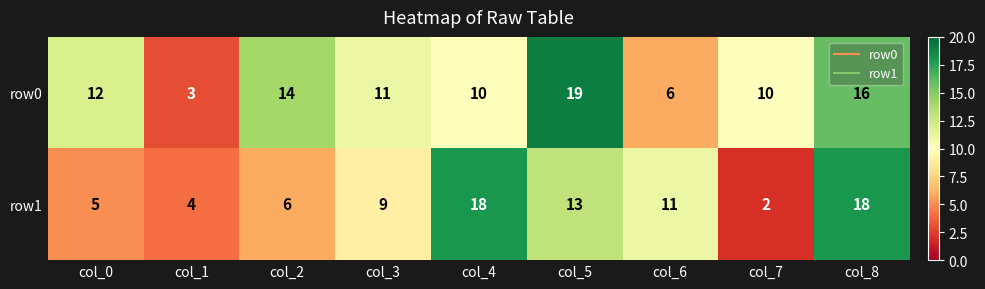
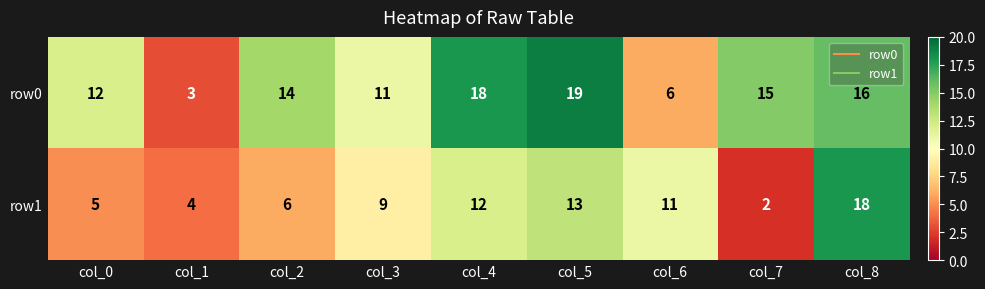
row0, col_4: 10 -> 18
row0, col_7: 10 -> 15
row1, col_4: 18 -> 12
